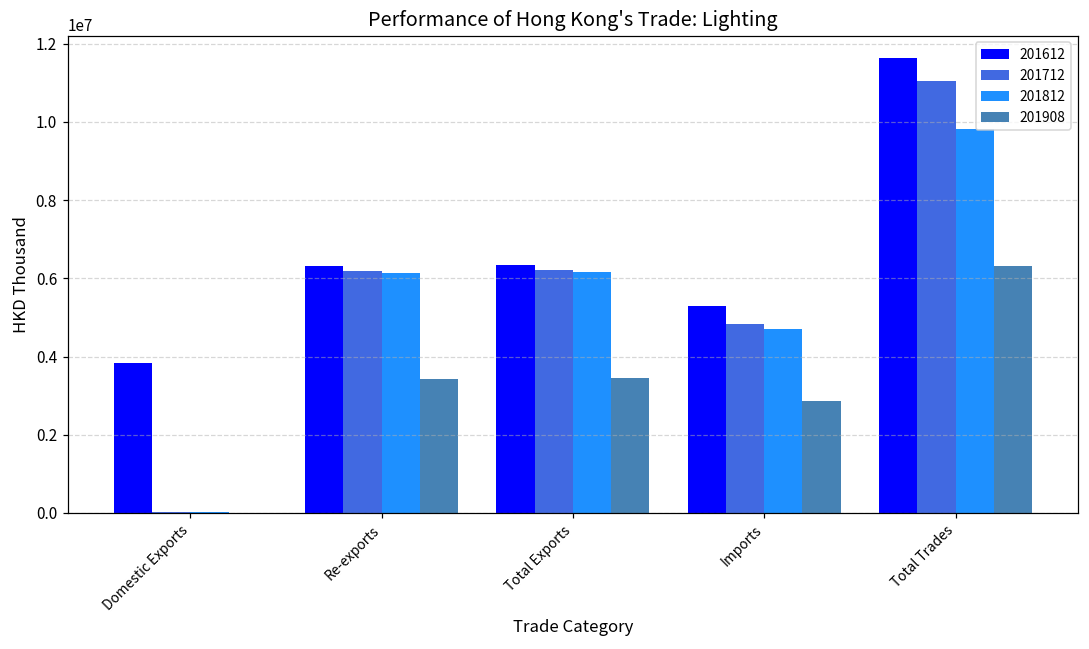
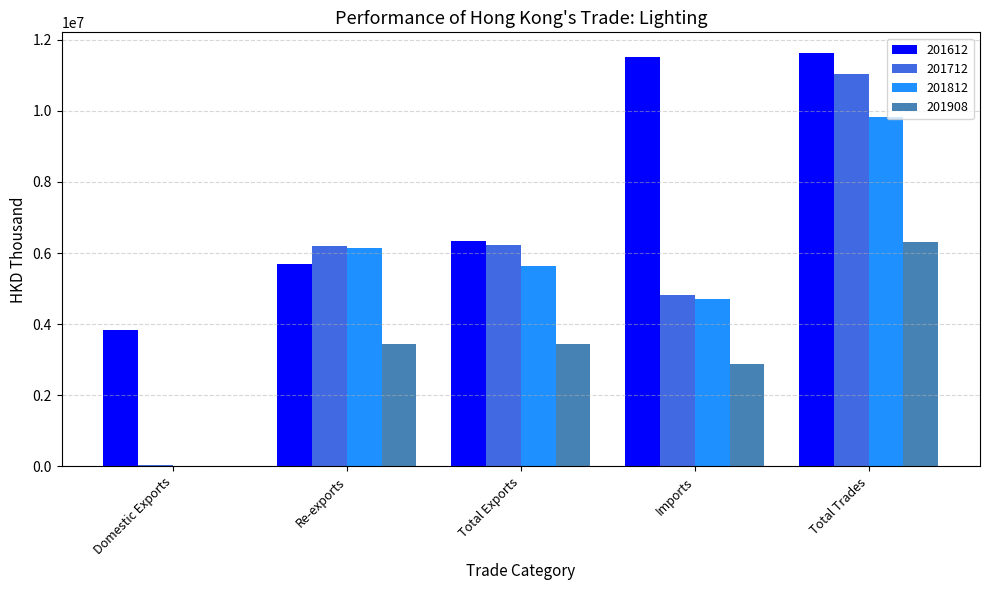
201612, Re-exports: 6300000 -> 5700000
201812, Total Exports: 6200000 -> 5600000
201612, Imports: 5300000 -> 11500000
